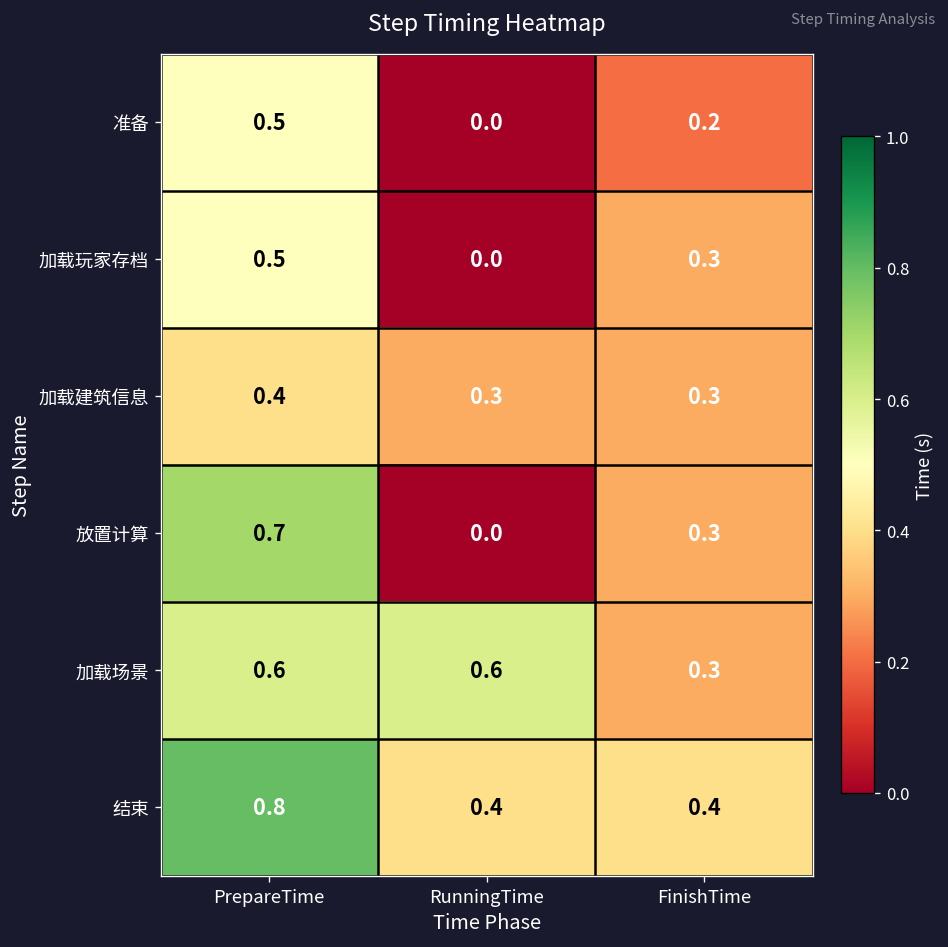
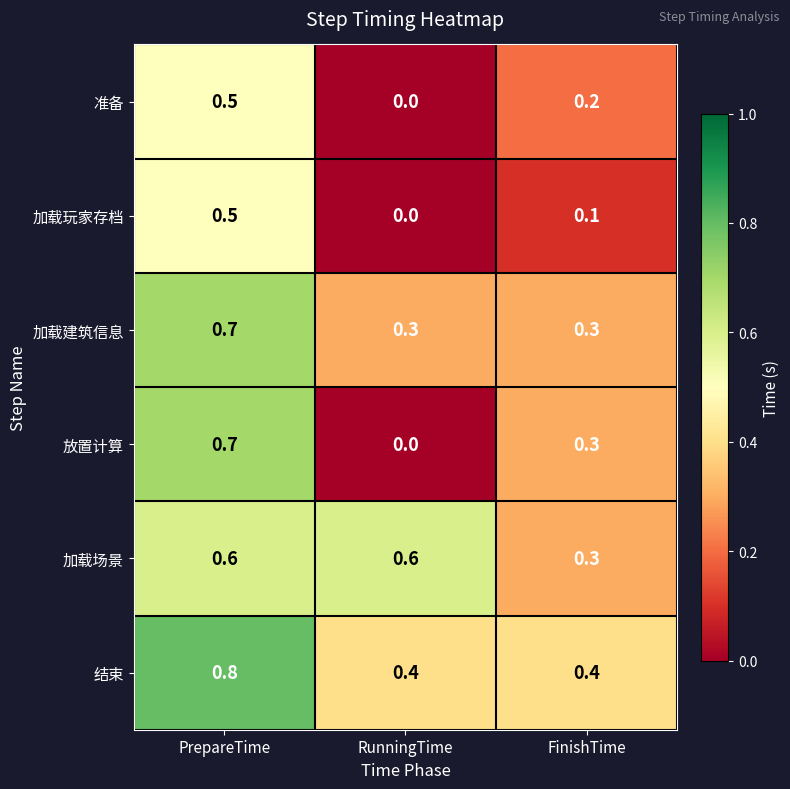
加载玩家存档, FinishTime: 0.3 -> 0.1
加载建筑信息, PrepareTime: 0.4 -> 0.7
